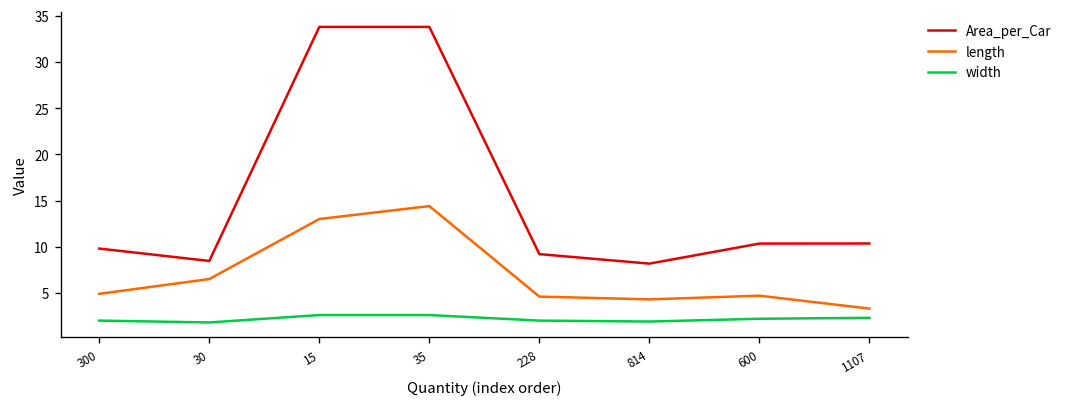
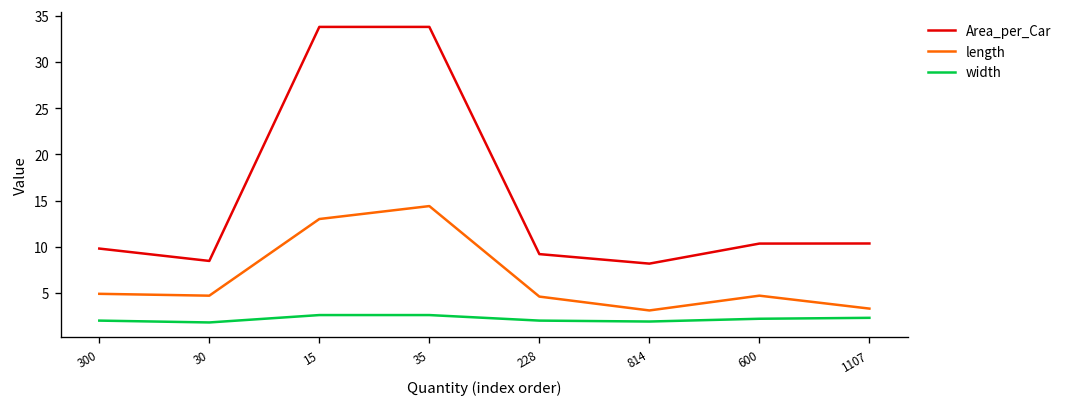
length, 30: 7 -> 5
length, 814: 4 -> 3
